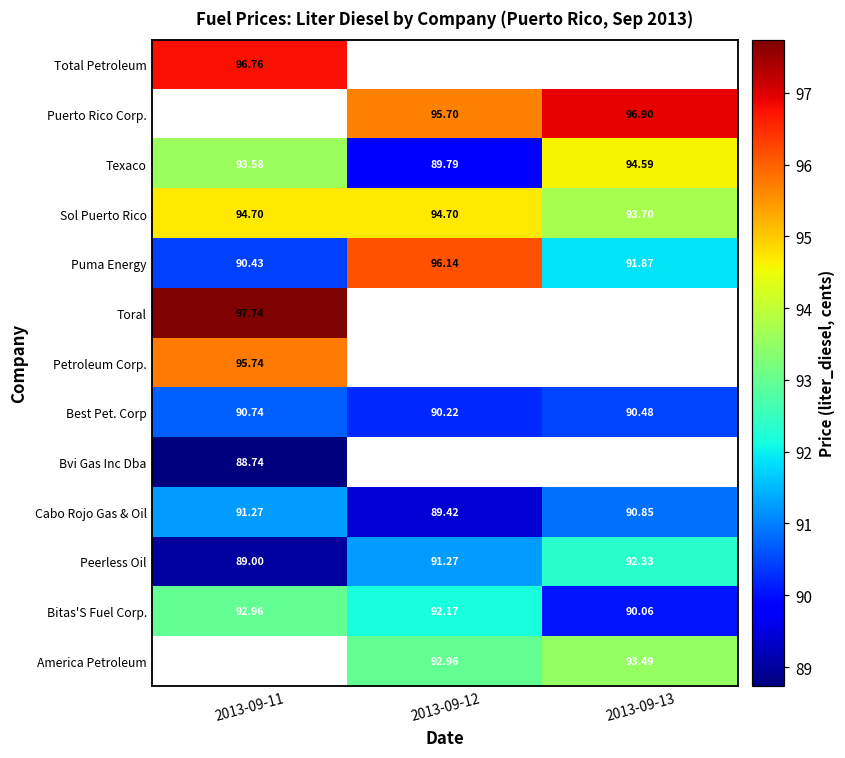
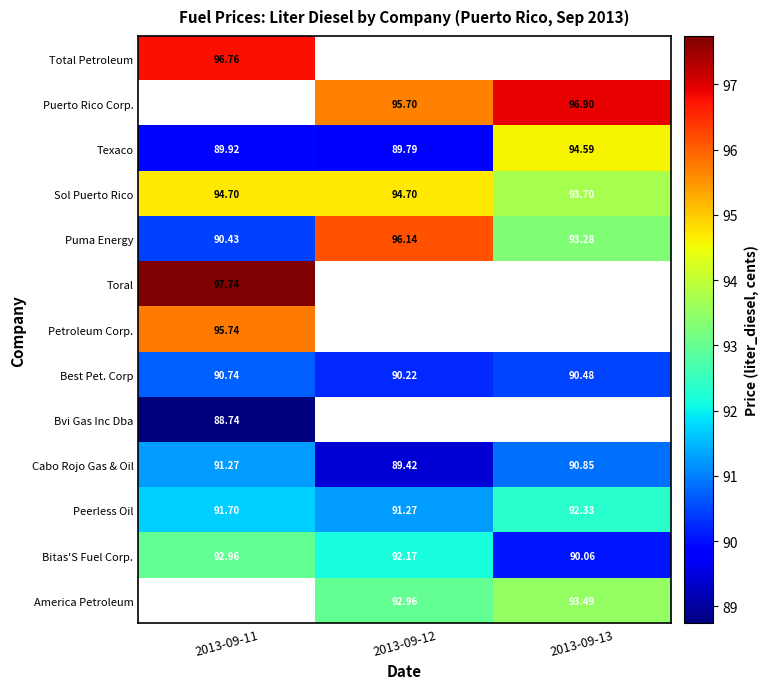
Texaco, 2013-09-11: 93.58 -> 89.92
Puma Energy, 2013-09-13: 91.87 -> 93.28
Peerless Oil, 2013-09-11: 89.00 -> 91.70
